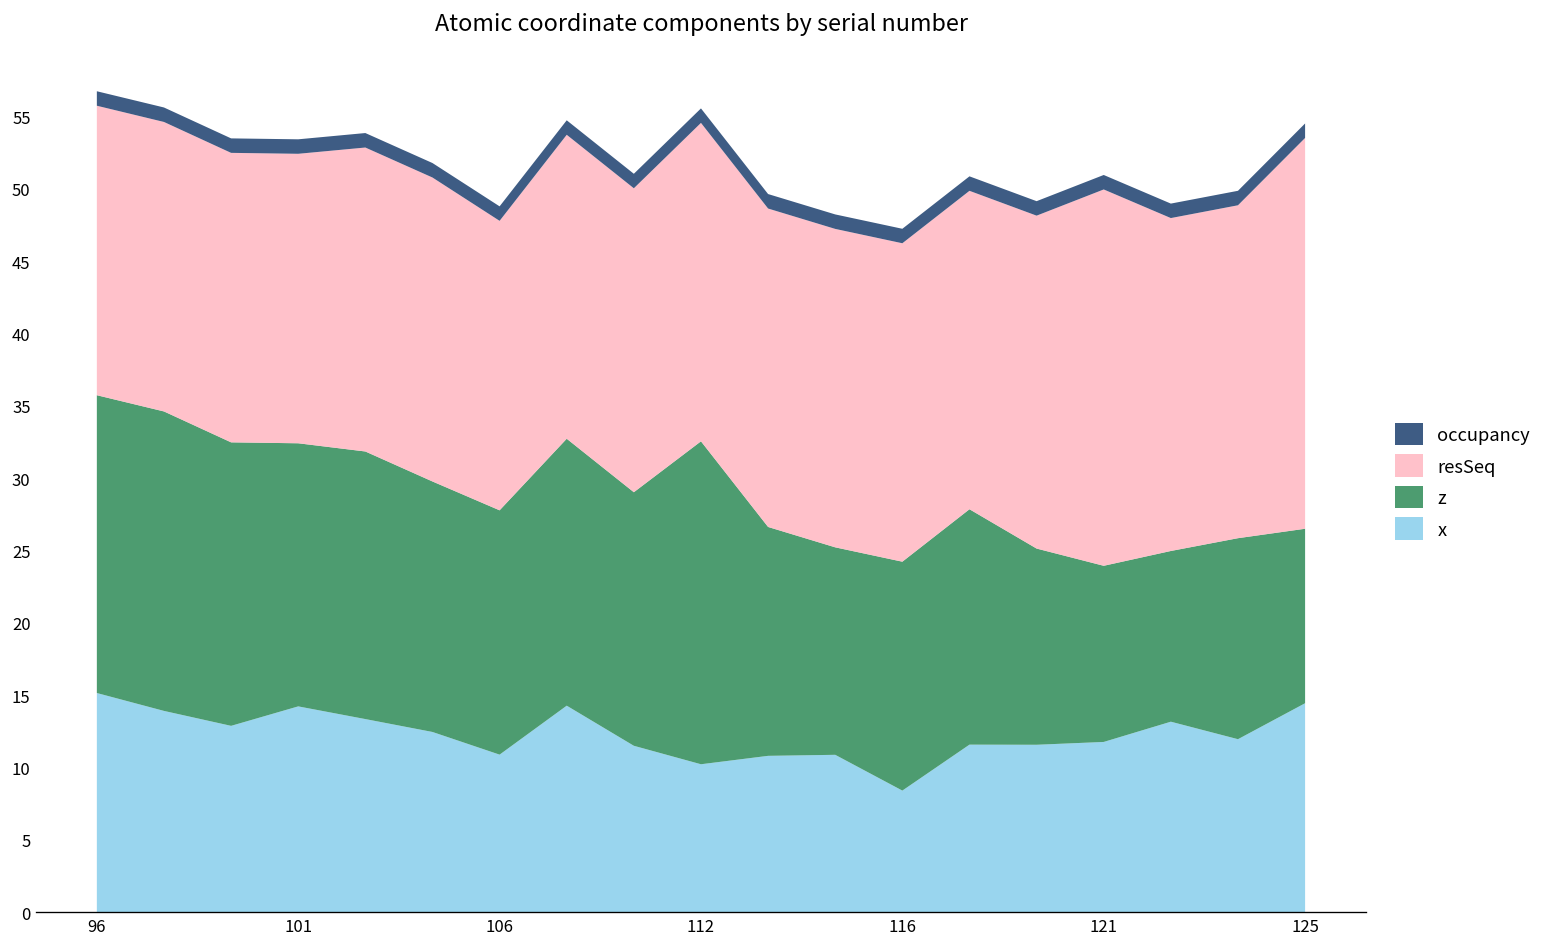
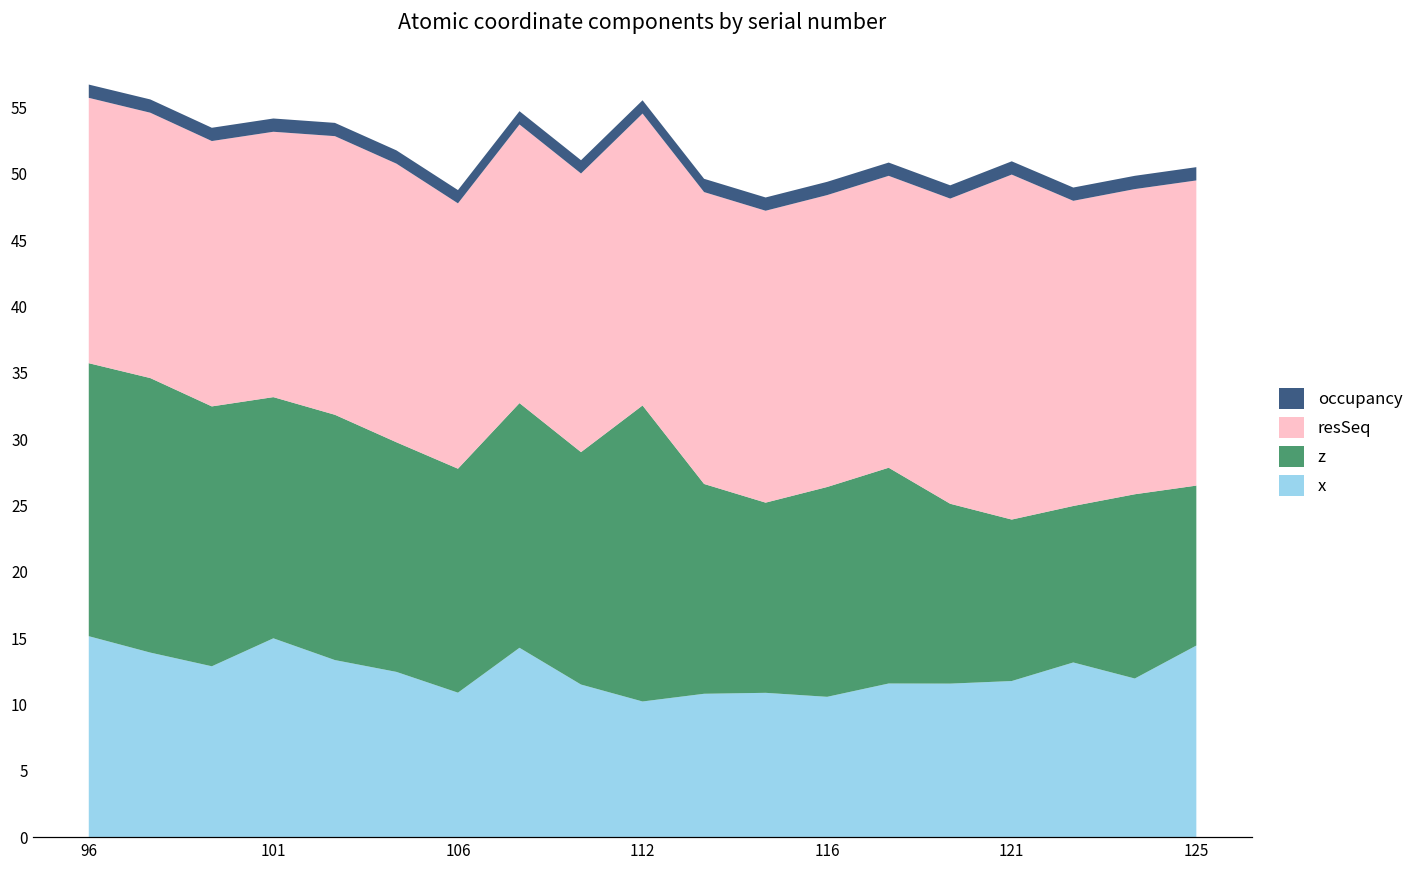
x, 101: 14.2 -> 15.0
x, 116: 8.4 -> 10.6
resSeq, 125: 27 -> 23
